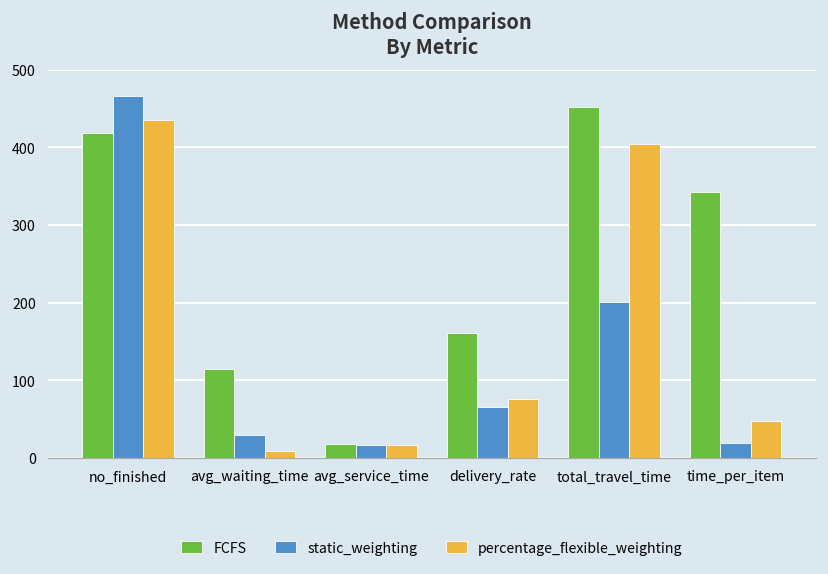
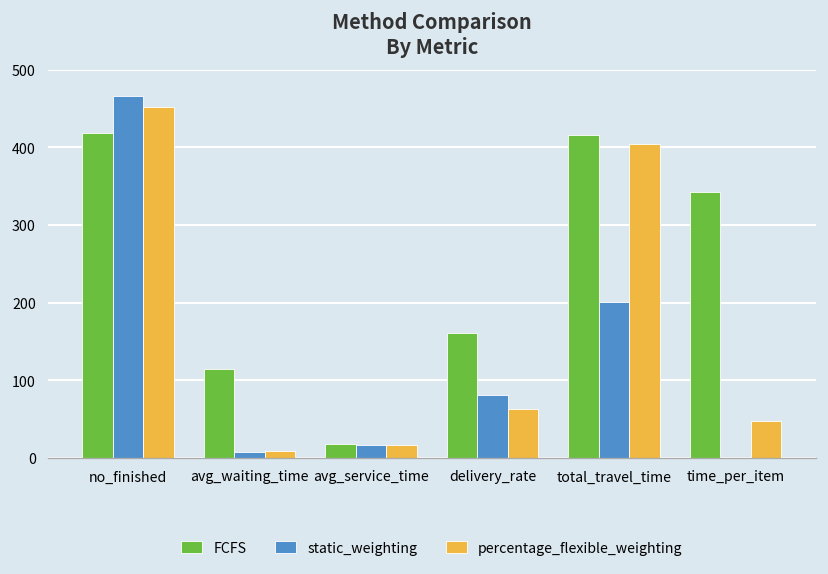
percentage_flexible_weighting, no_finished: 440 -> 450
static_weighting, avg_waiting_time: 30 -> 10
static_weighting, delivery_rate: 70 -> 80
percentage_flexible_weighting, delivery_rate: 80 -> 60
FCFS, total_travel_time: 450 -> 420
static_weighting, time_per_item: 20 -> 0
